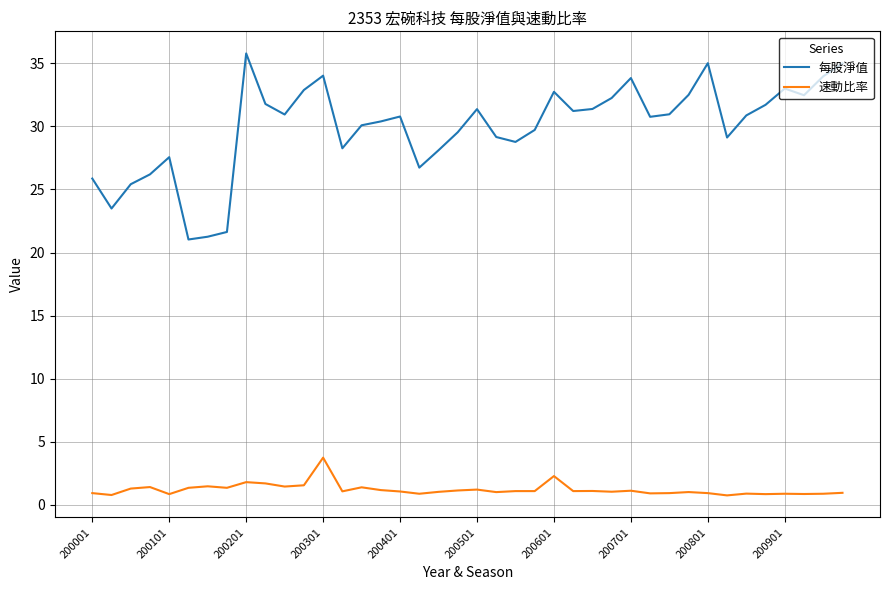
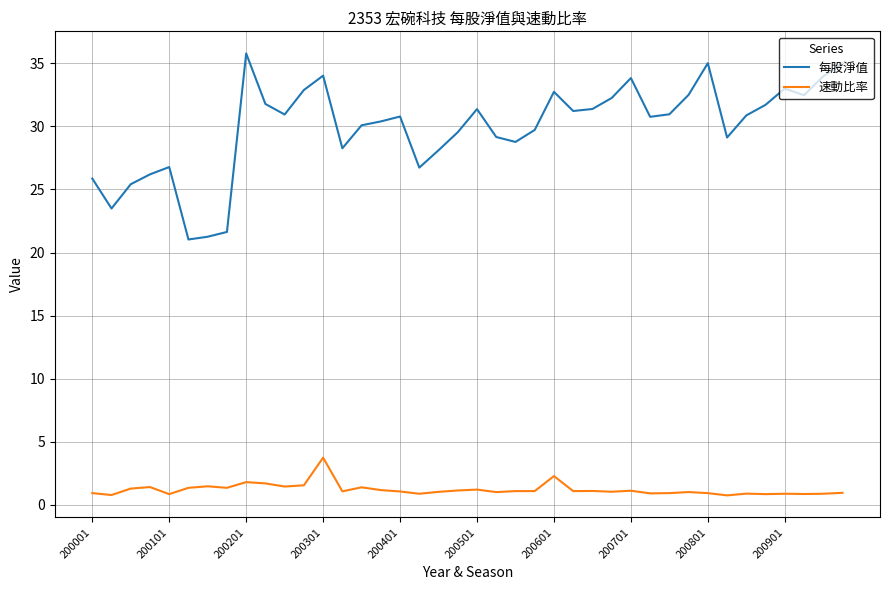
每股淨值, 200101: 27.6 -> 26.8
